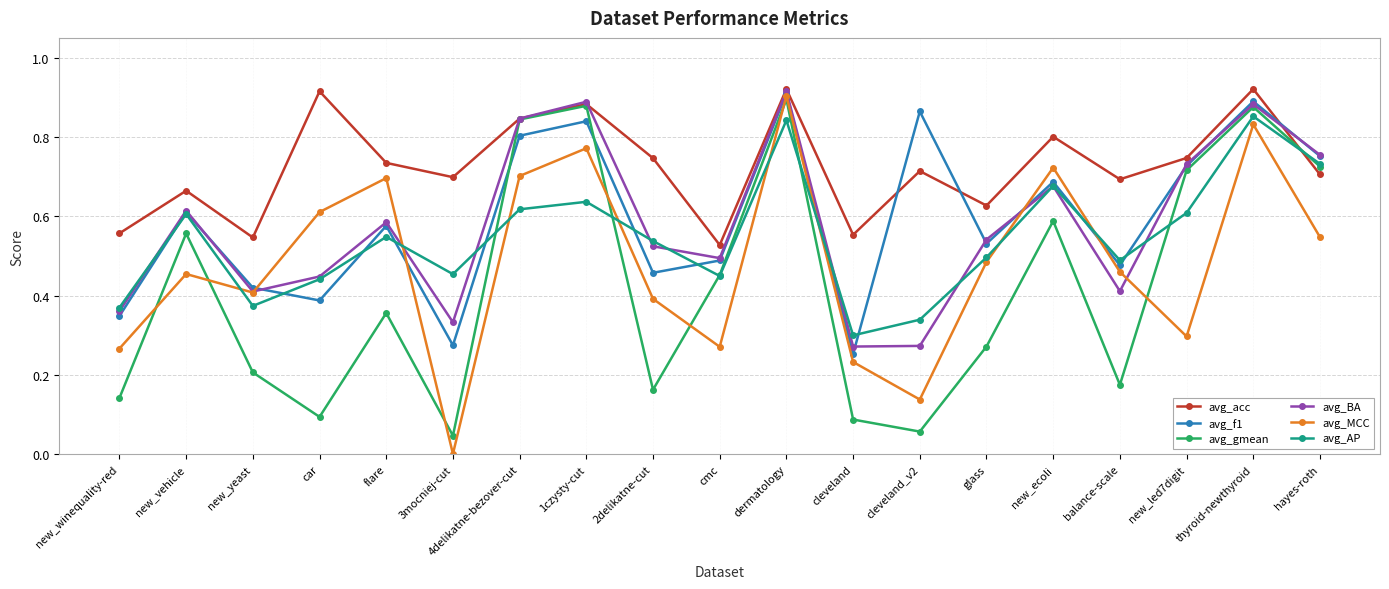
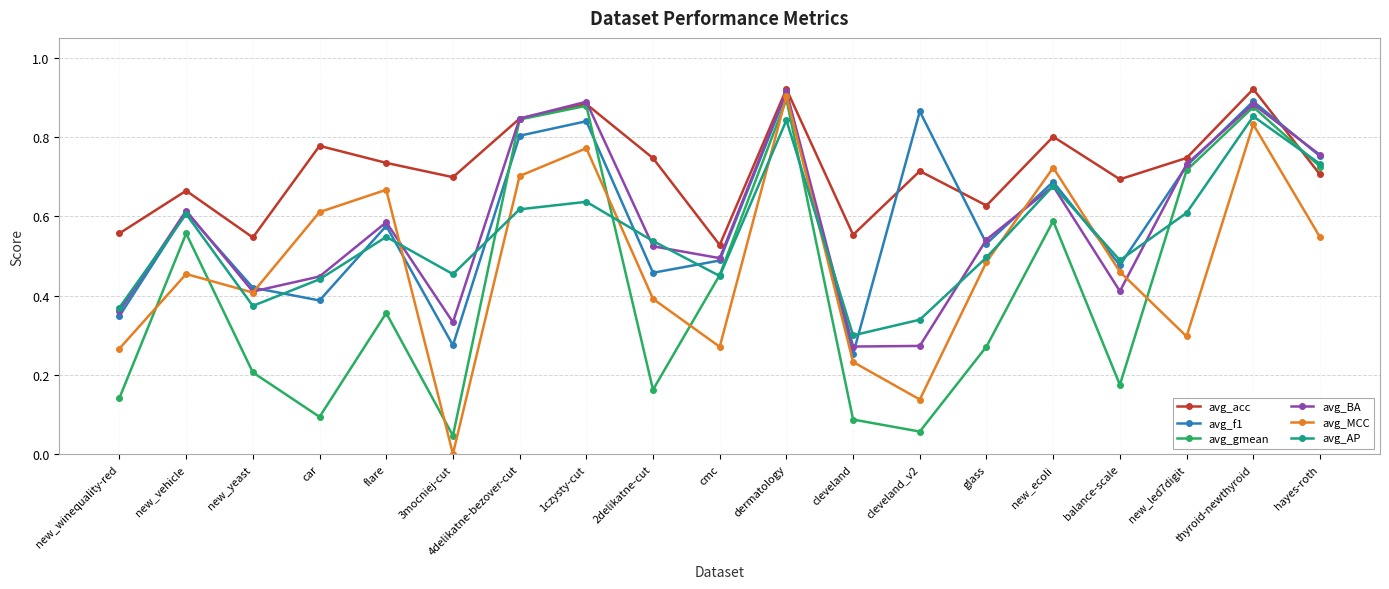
avg_acc, car: 0.92 -> 0.78
avg_MCC, flare: 0.70 -> 0.67
